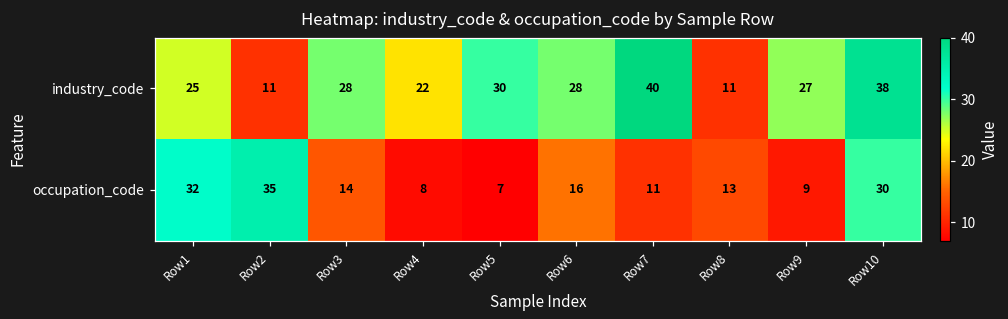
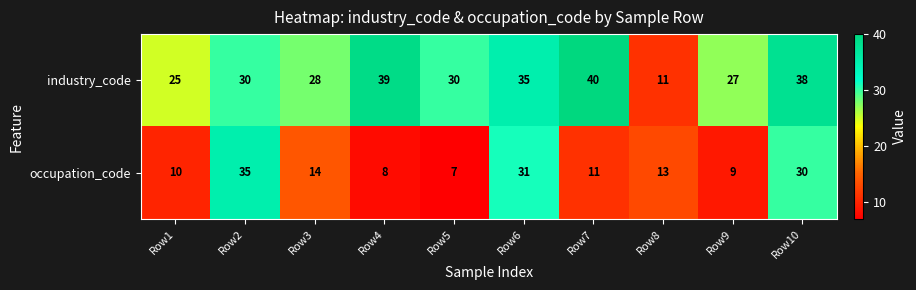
industry_code, Row2: 11 -> 30
industry_code, Row4: 22 -> 39
industry_code, Row6: 28 -> 35
occupation_code, Row1: 32 -> 10
occupation_code, Row6: 16 -> 31
